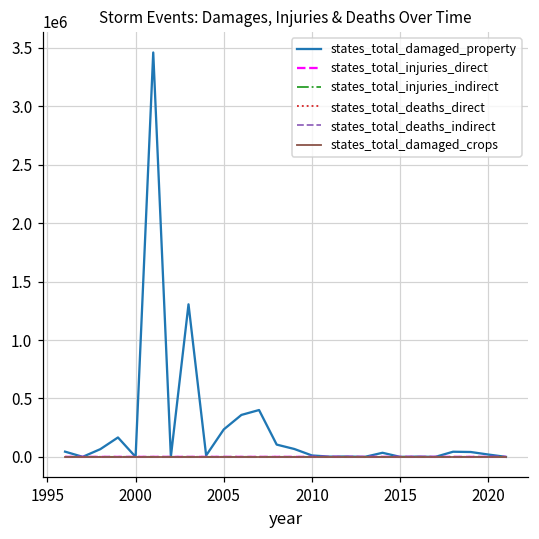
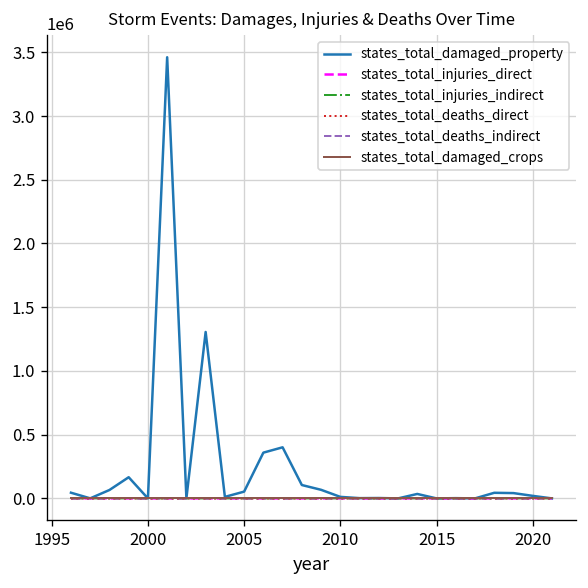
states_total_damaged_property, 2005: 240000 -> 50000
